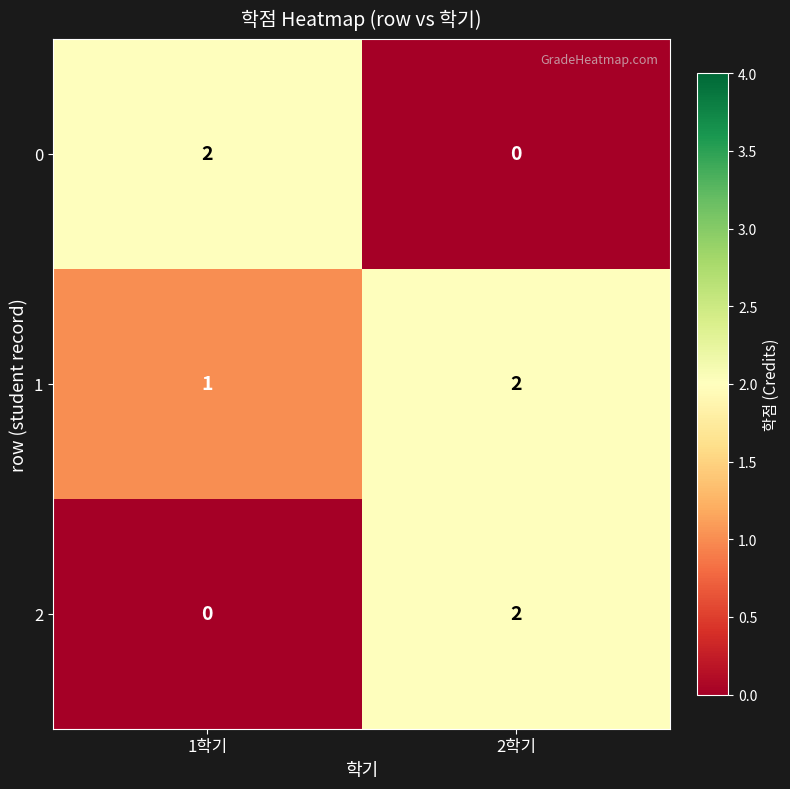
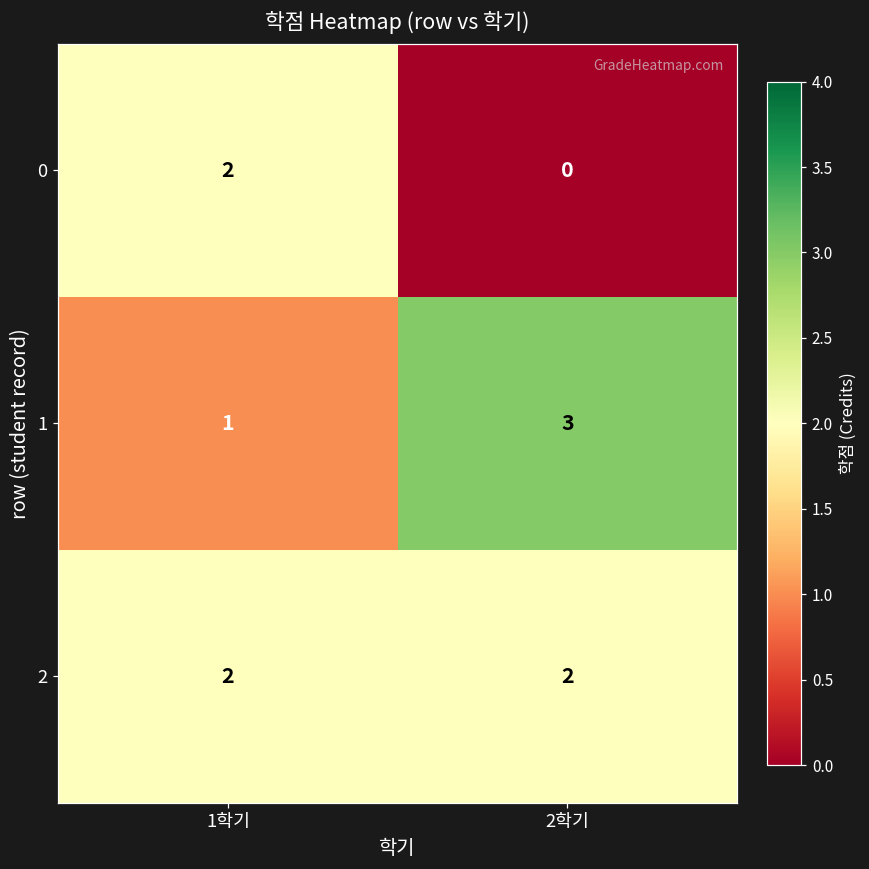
1, 2학기: 2 -> 3
2, 1학기: 0 -> 2
